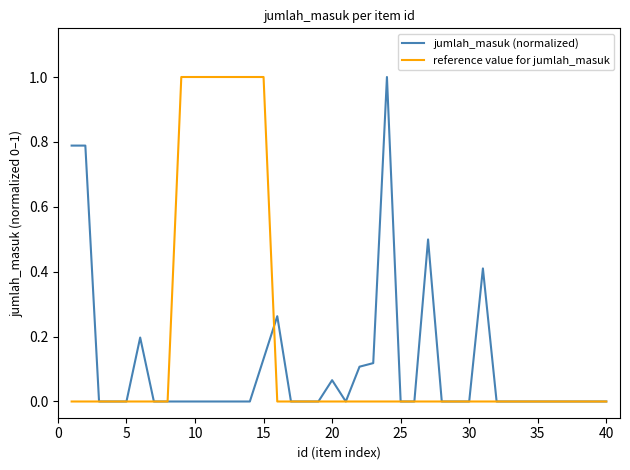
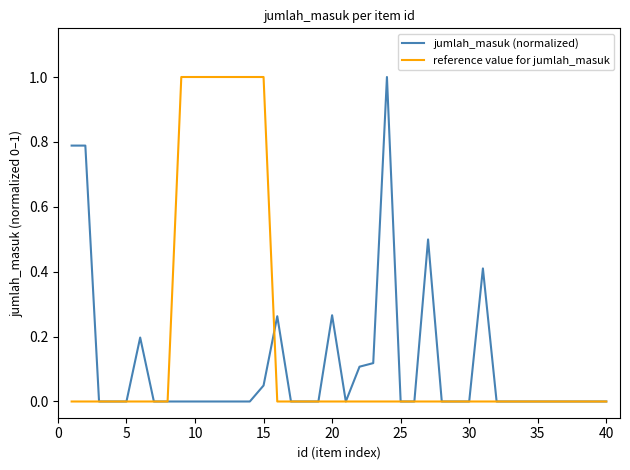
jumlah_masuk (normalized), 15: 0.13 -> 0.05
jumlah_masuk (normalized), 20: 0.07 -> 0.27
